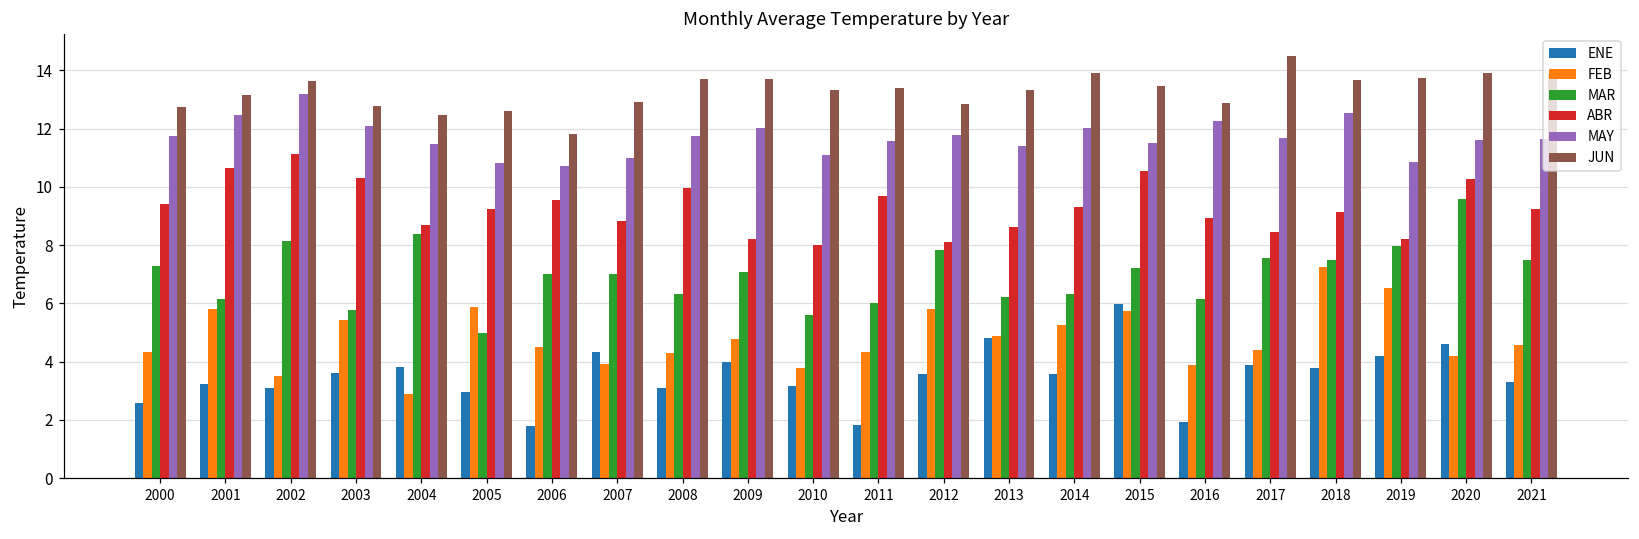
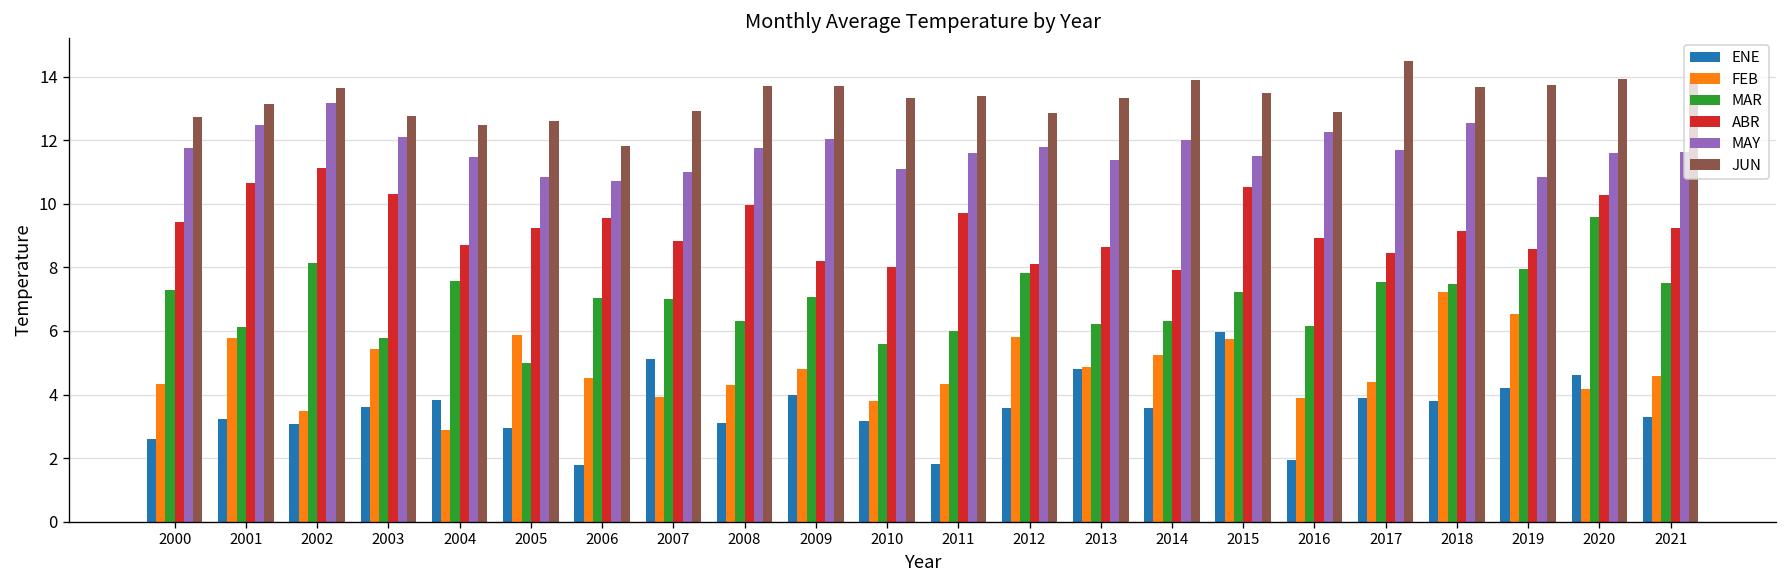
MAR, 2004: 8.4 -> 7.6
ENE, 2007: 4.3 -> 5.1
ABR, 2014: 9.3 -> 7.9
ABR, 2019: 8.2 -> 8.6
